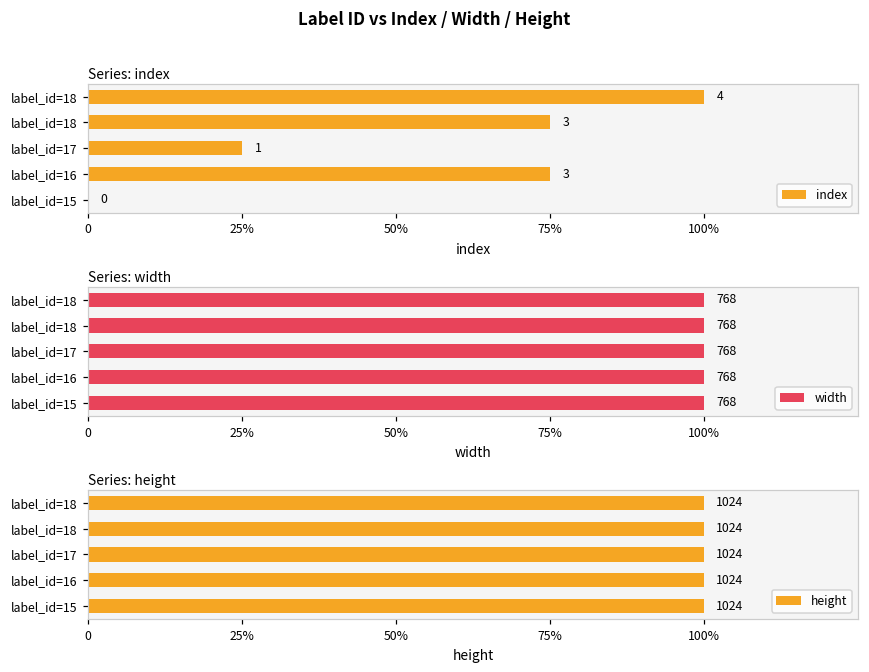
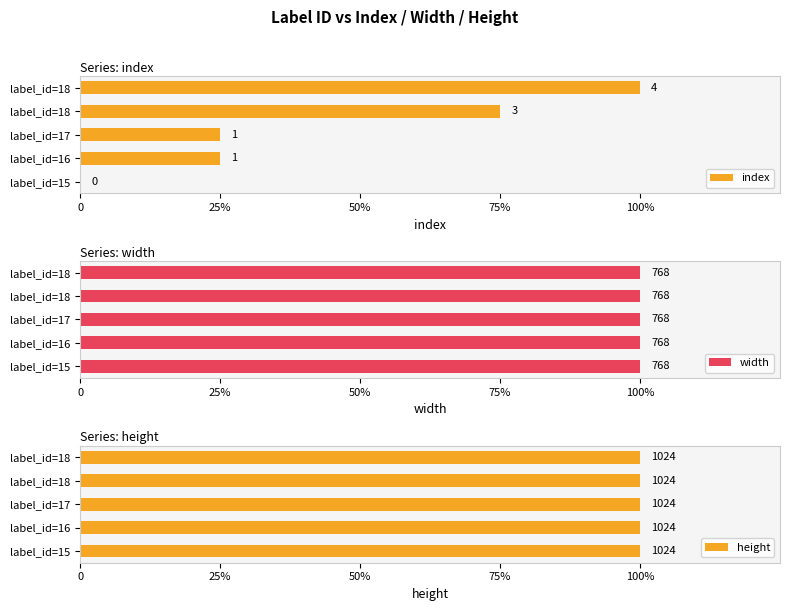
Series: index, label_id=16: 3 -> 1
